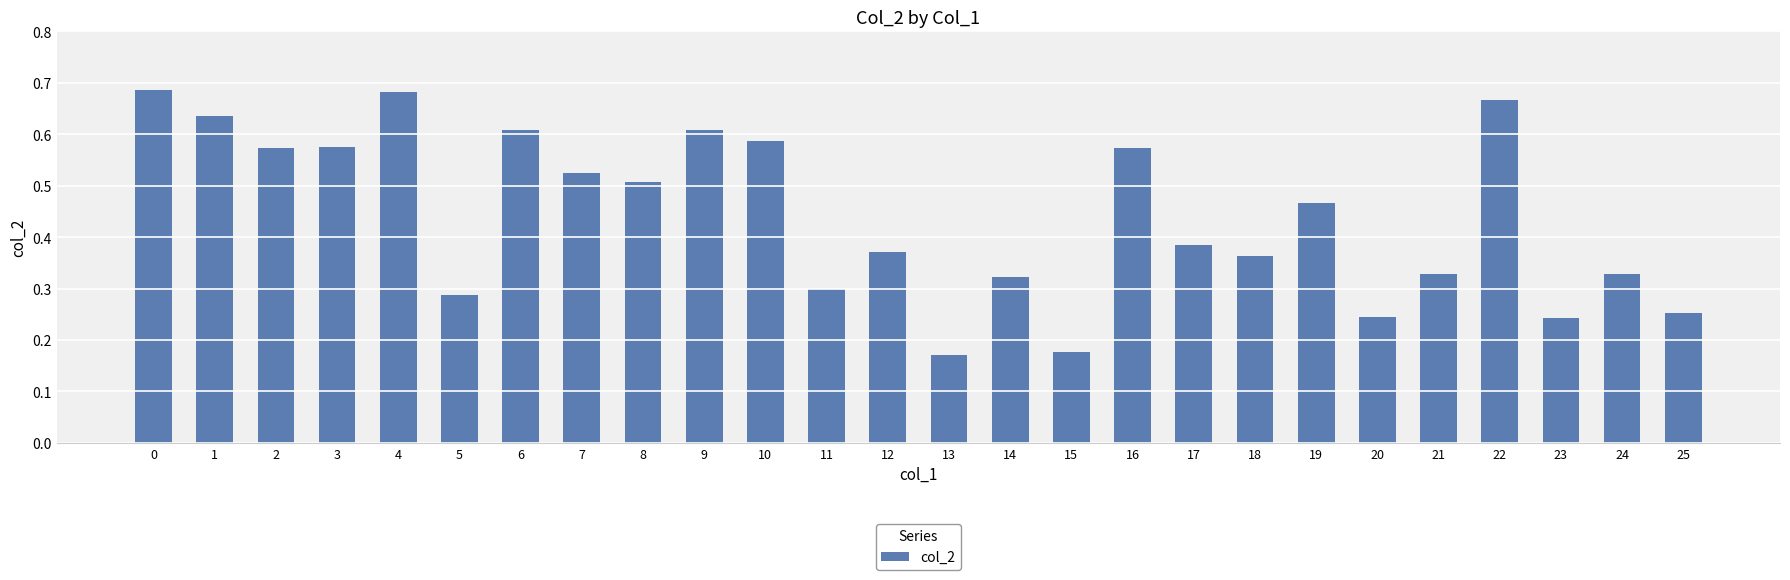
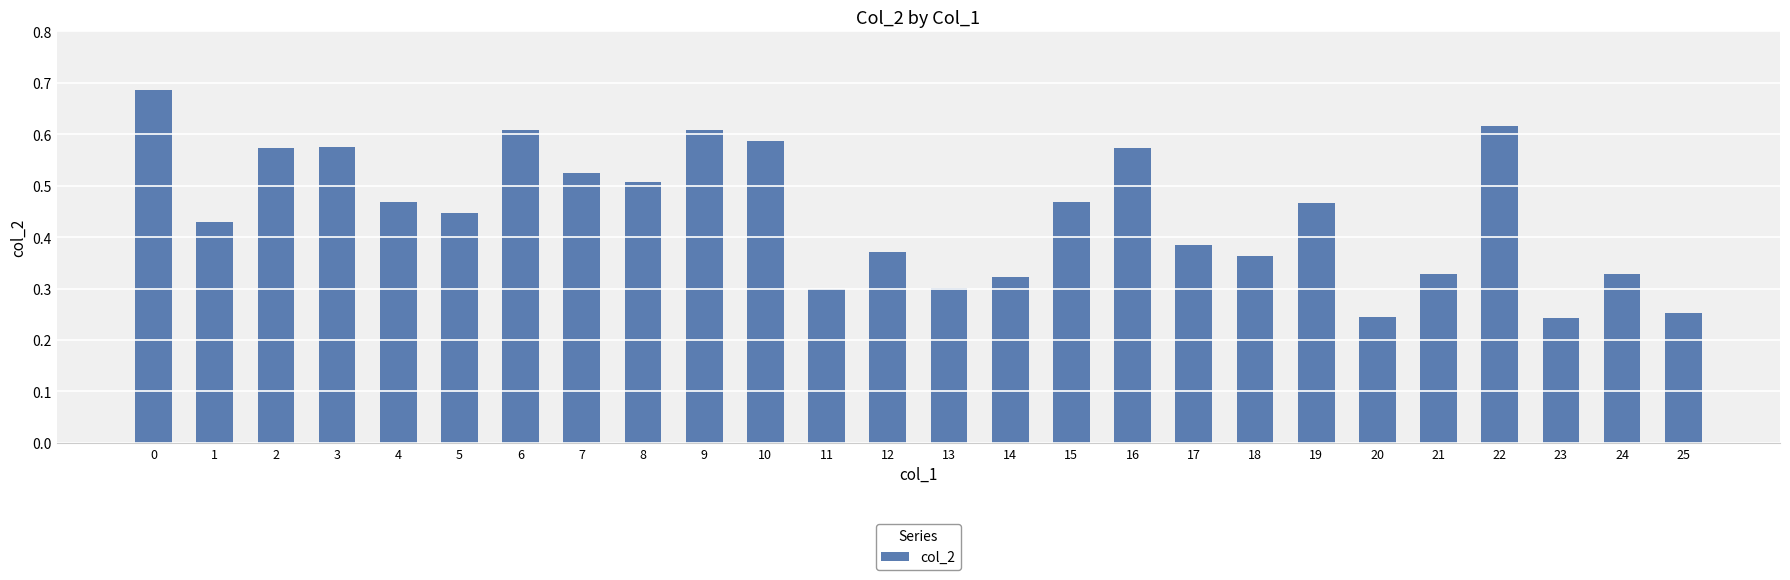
1: 0.64 -> 0.43
4: 0.68 -> 0.47
5: 0.29 -> 0.45
13: 0.17 -> 0.30
15: 0.18 -> 0.47
22: 0.67 -> 0.62
